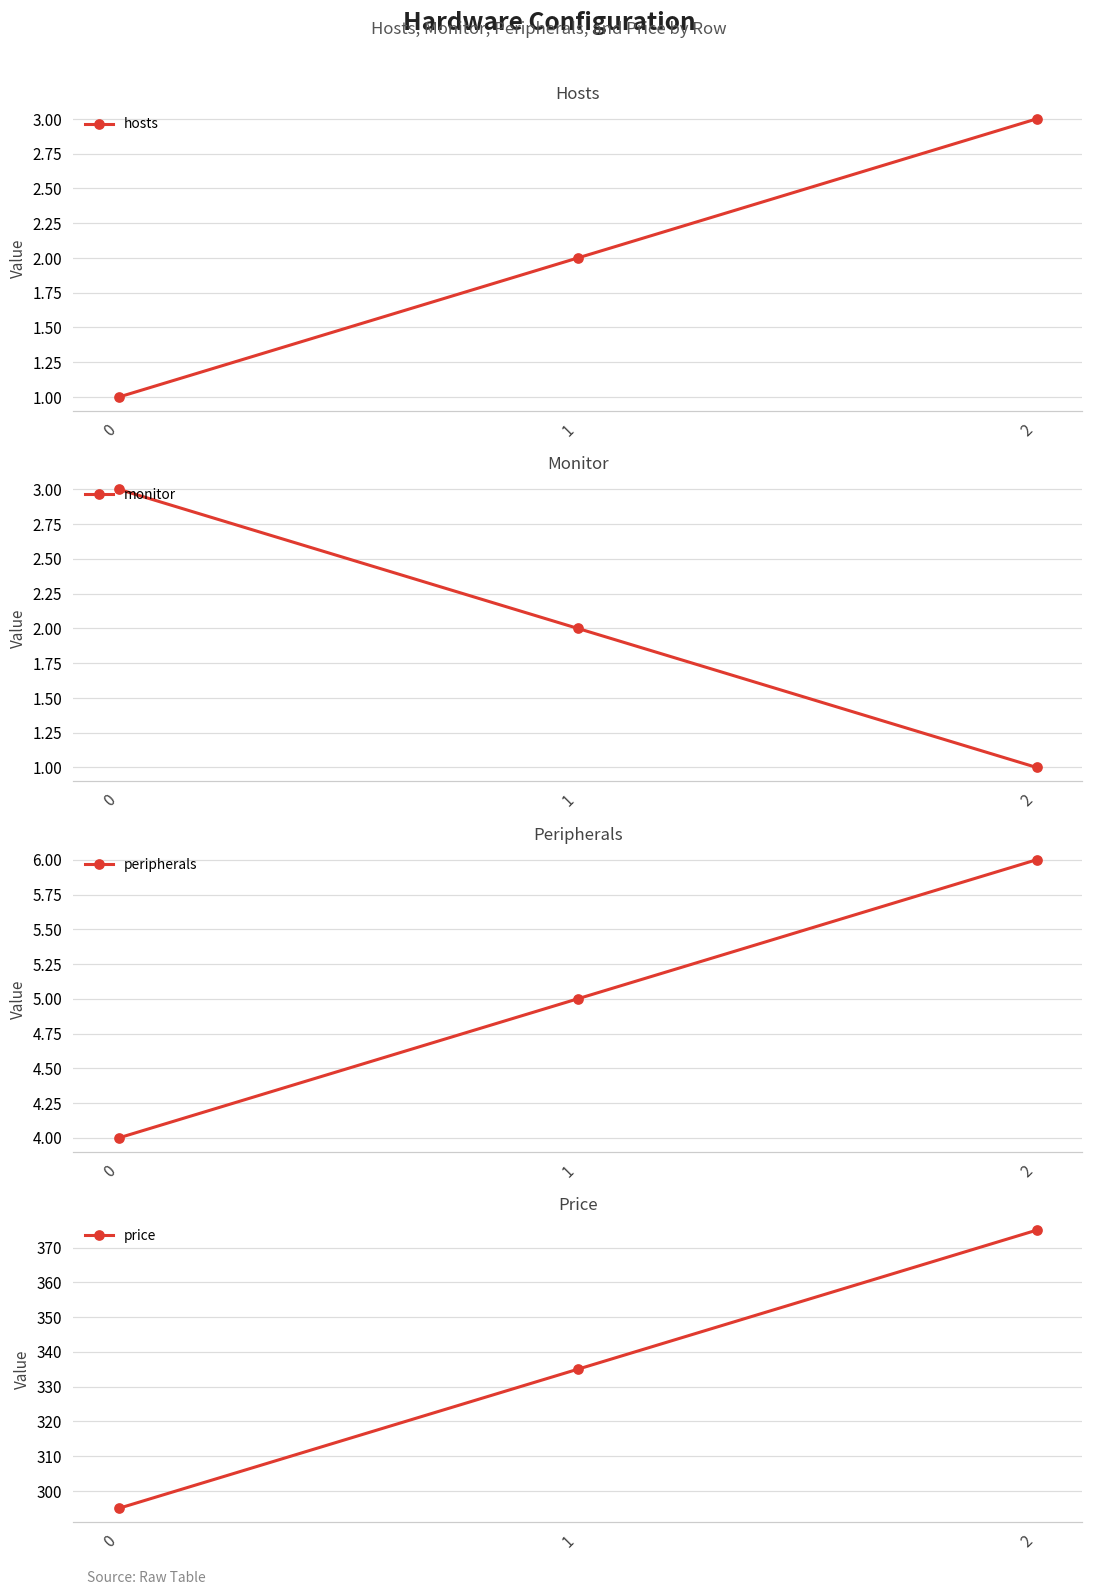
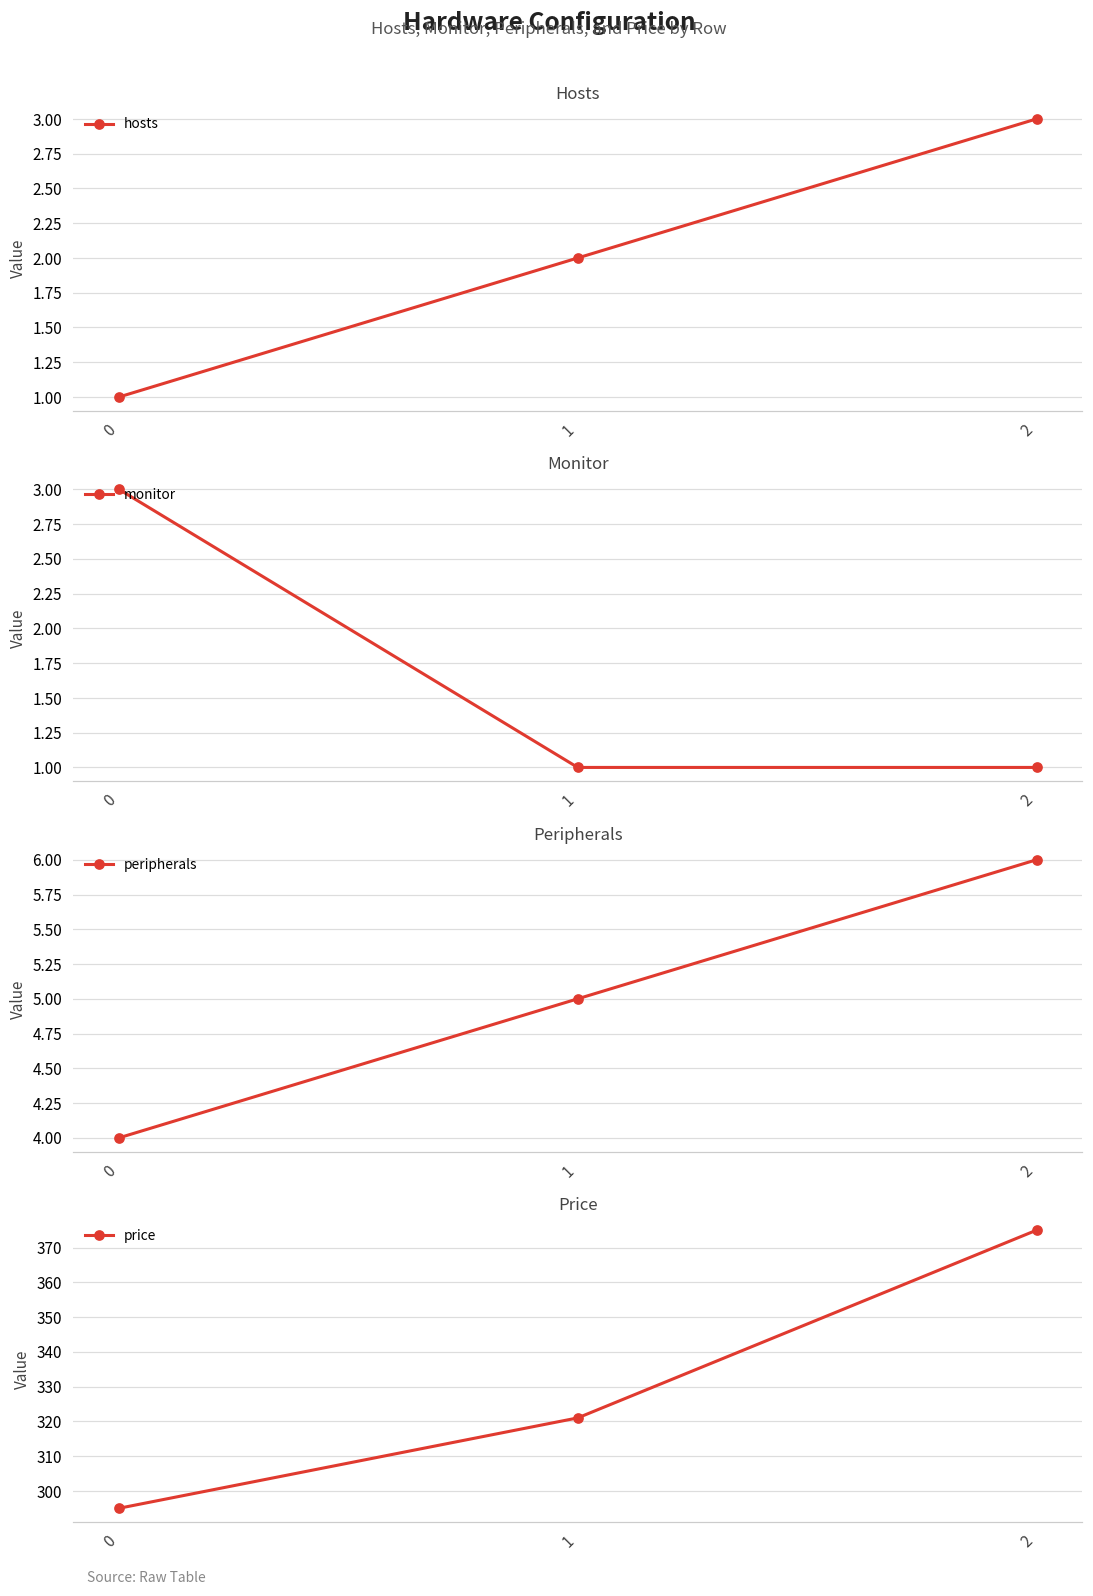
Monitor, 1: 2 -> 1
Price, 1: 335 -> 321
